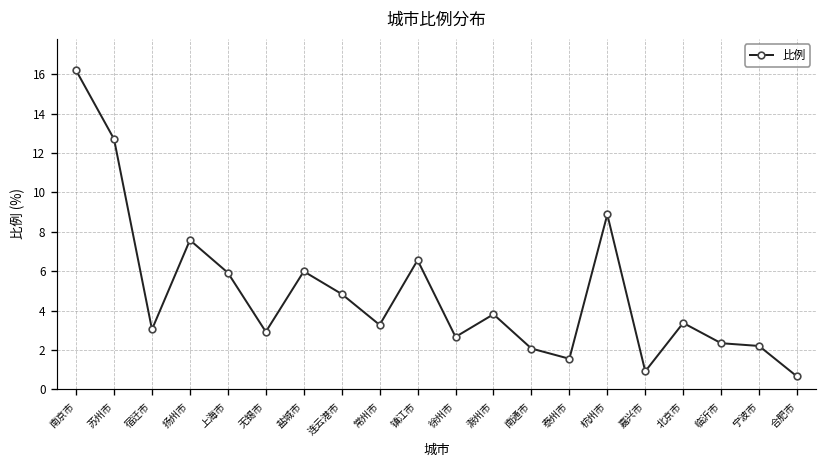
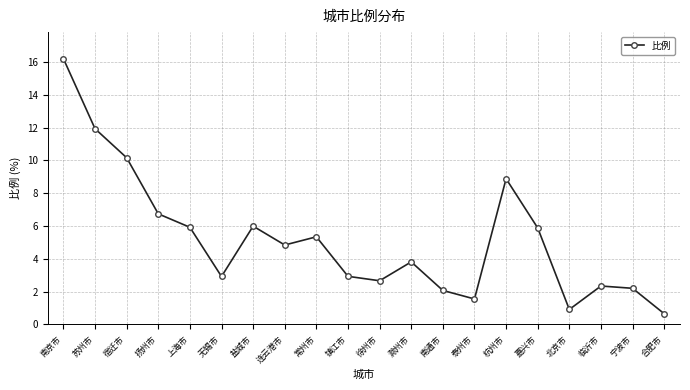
苏州市: 12.7 -> 11.9
宿迁市: 3.0 -> 10.2
扬州市: 7.6 -> 6.7
常州市: 3.3 -> 5.3
镇江市: 6.6 -> 2.9
嘉兴市: 0.9 -> 5.9
北京市: 3.4 -> 0.9
